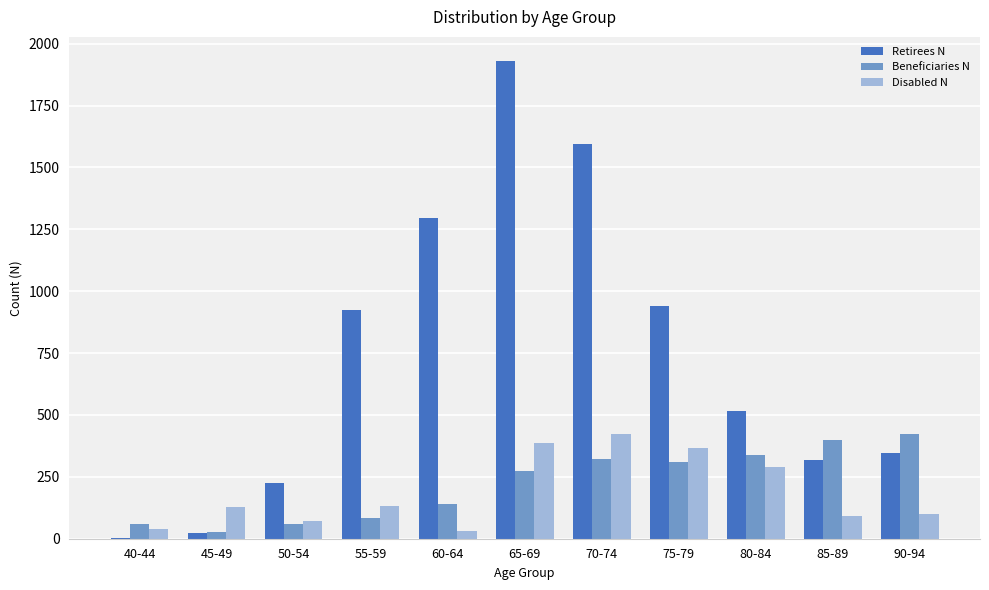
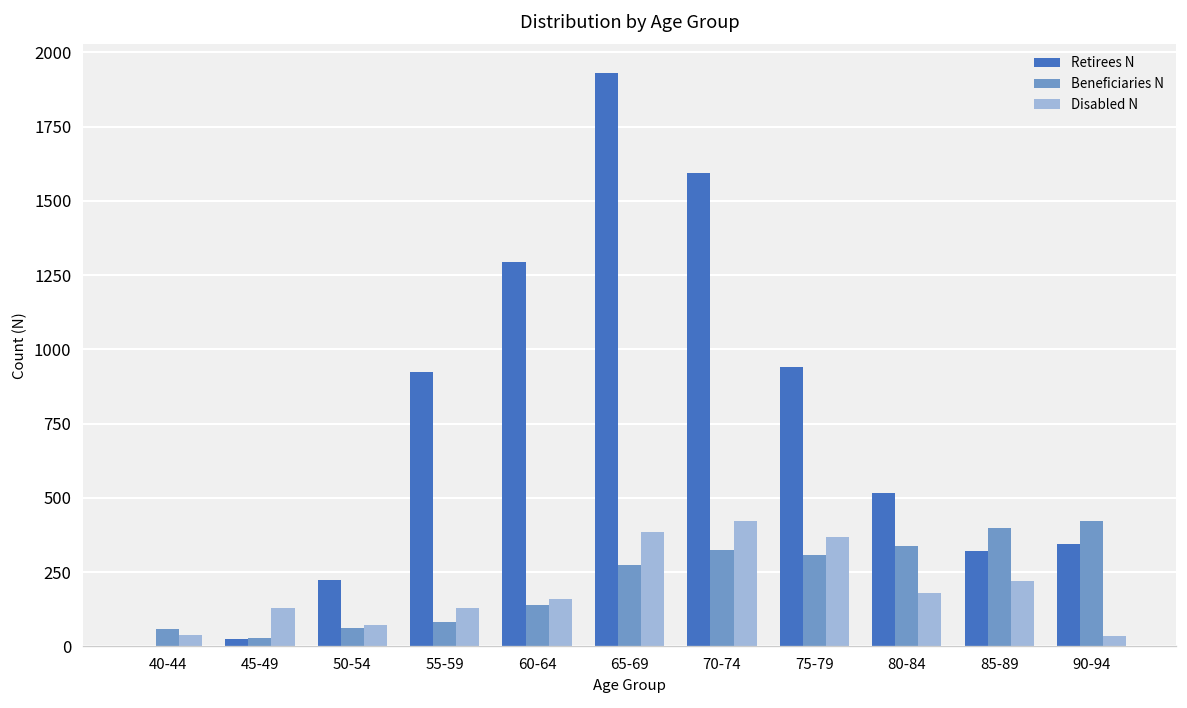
Disabled N, 60-64: 30 -> 160
Disabled N, 80-84: 290 -> 180
Disabled N, 85-89: 90 -> 220
Disabled N, 90-94: 100 -> 30
